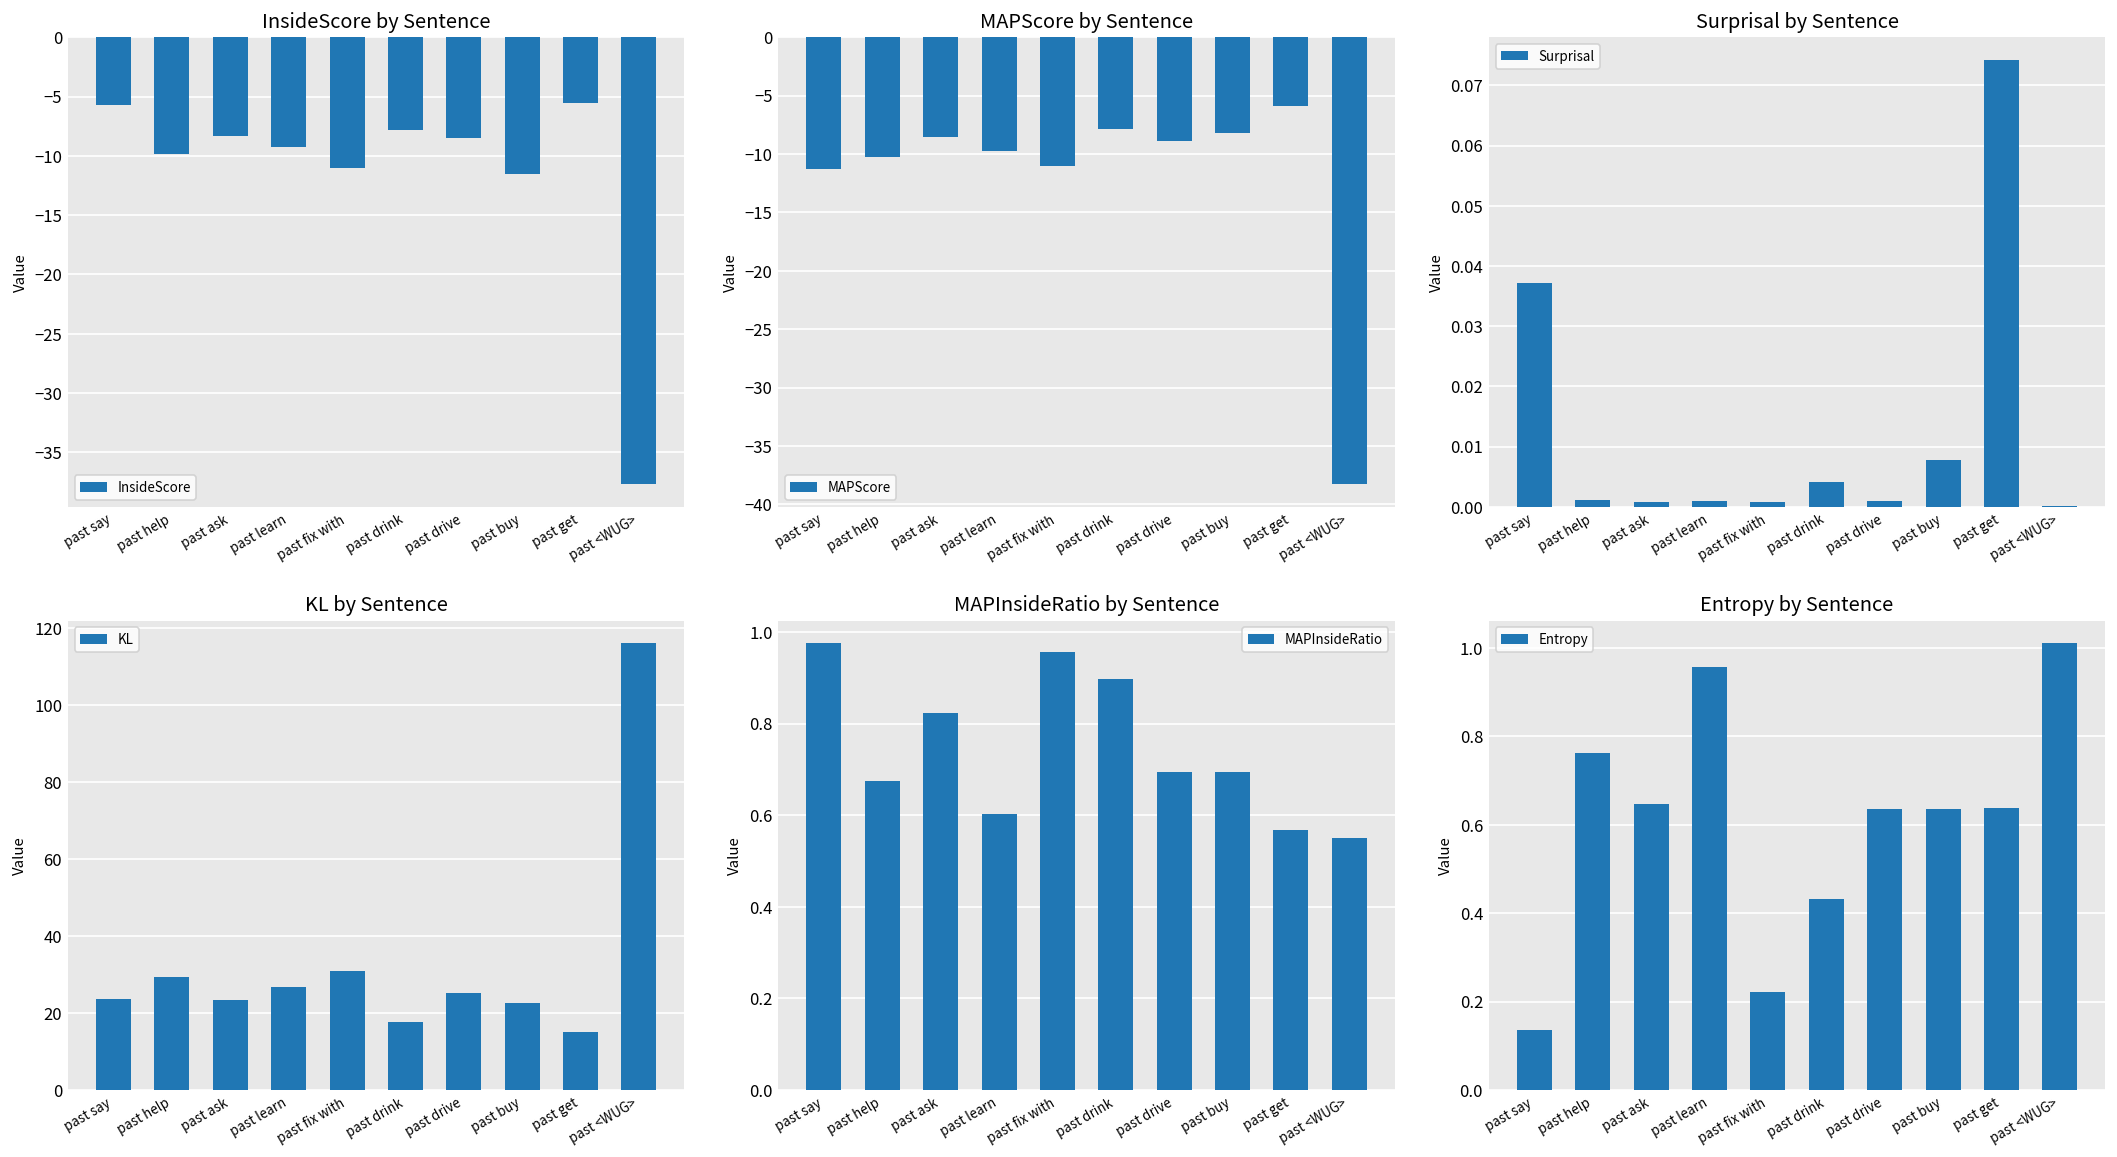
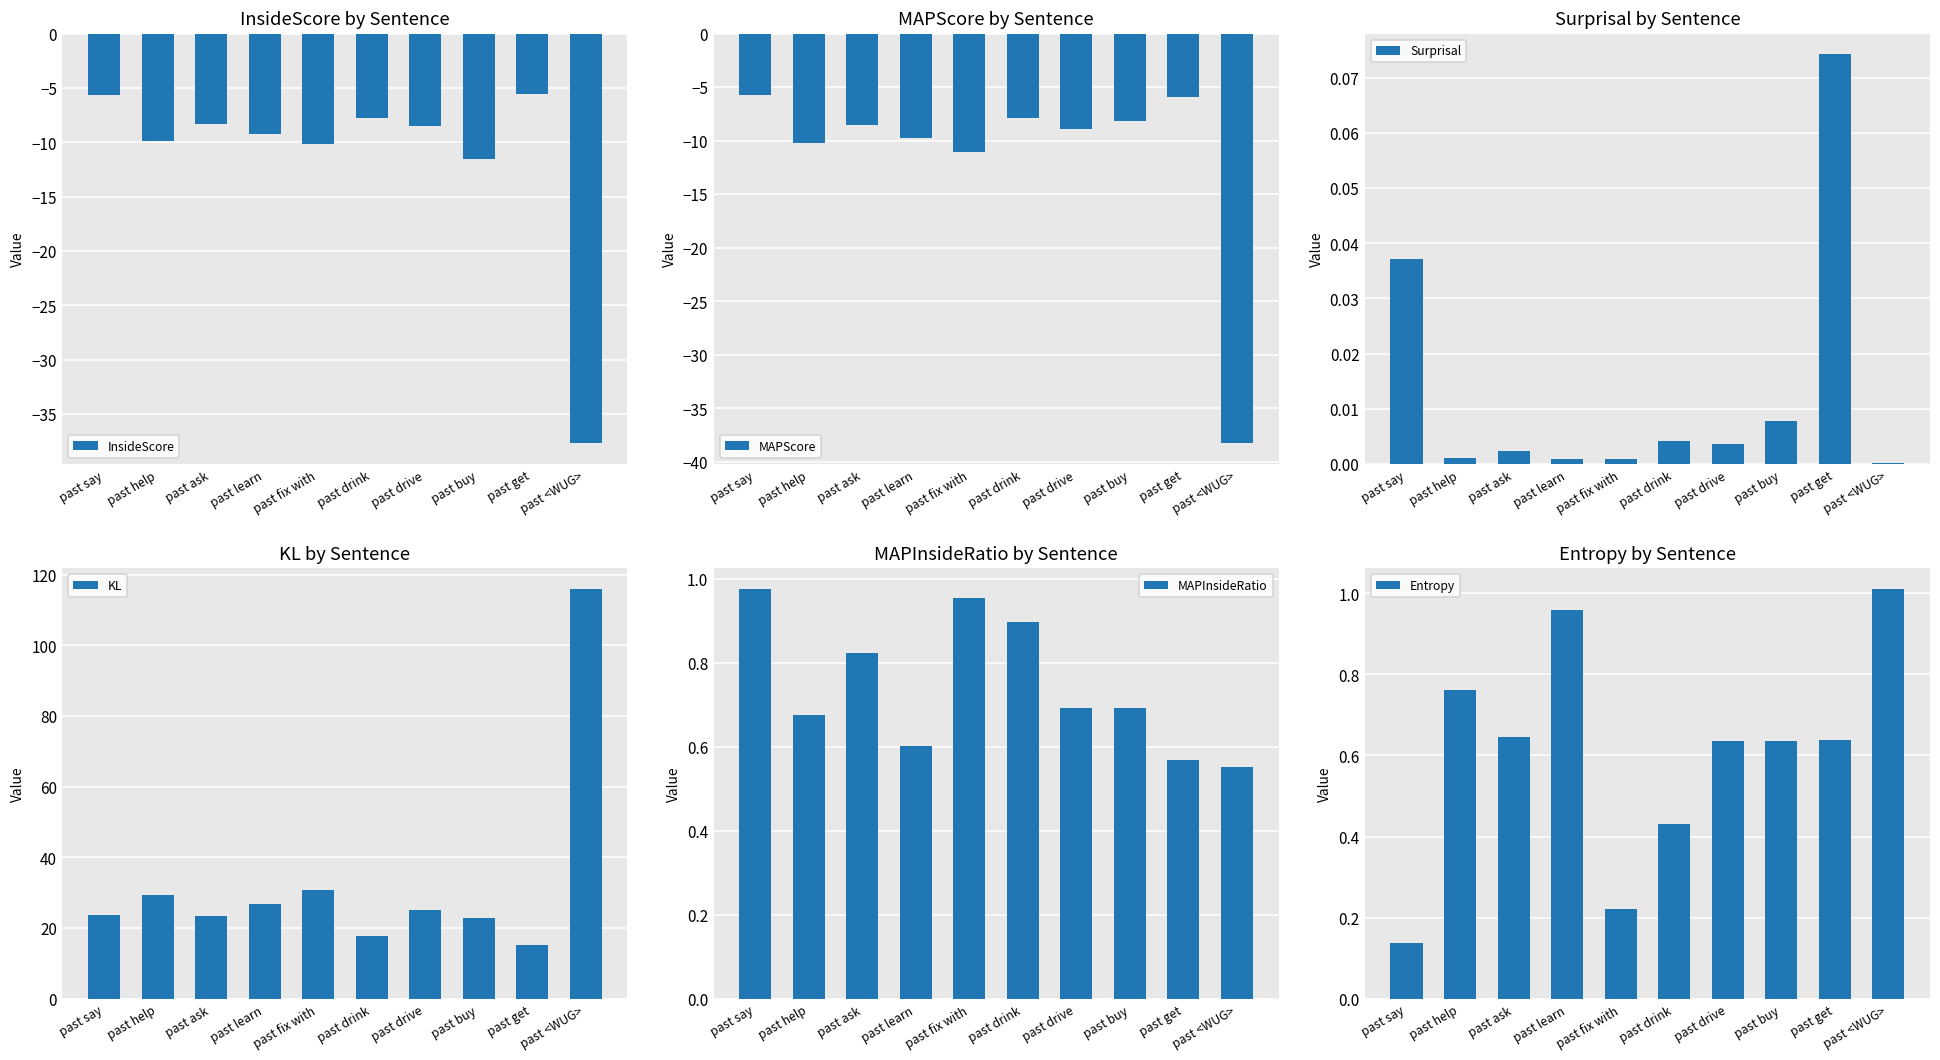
InsideScore by Sentence, past fix with: -11 -> -10
MAPScore by Sentence, past say: -11 -> -6
Surprisal by Sentence, past ask: 0.001 -> 0.002
Surprisal by Sentence, past drive: 0.001 -> 0.004
